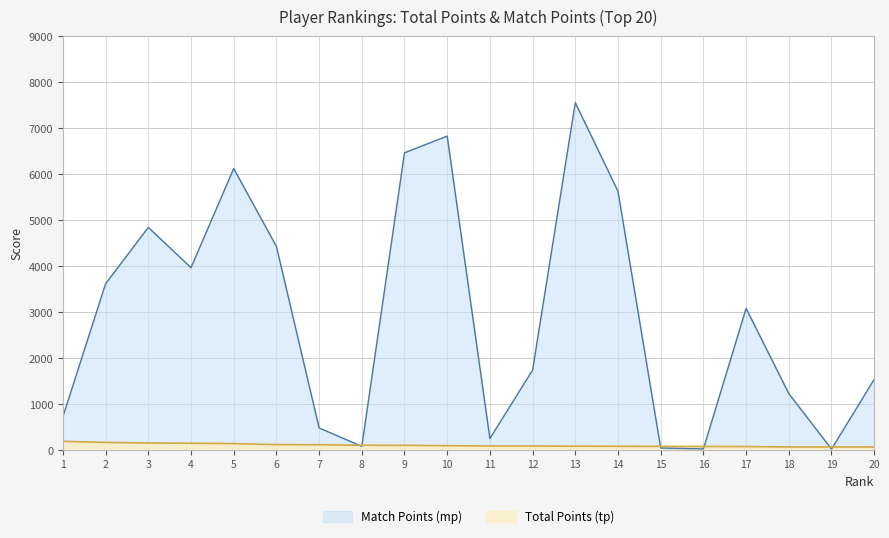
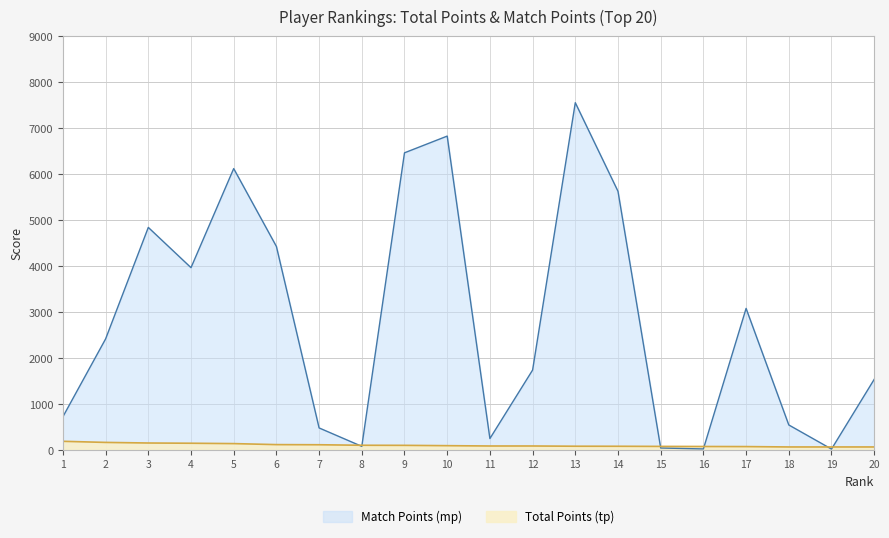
Match Points (mp), 2: 3600 -> 2400
Match Points (mp), 18: 1200 -> 500
